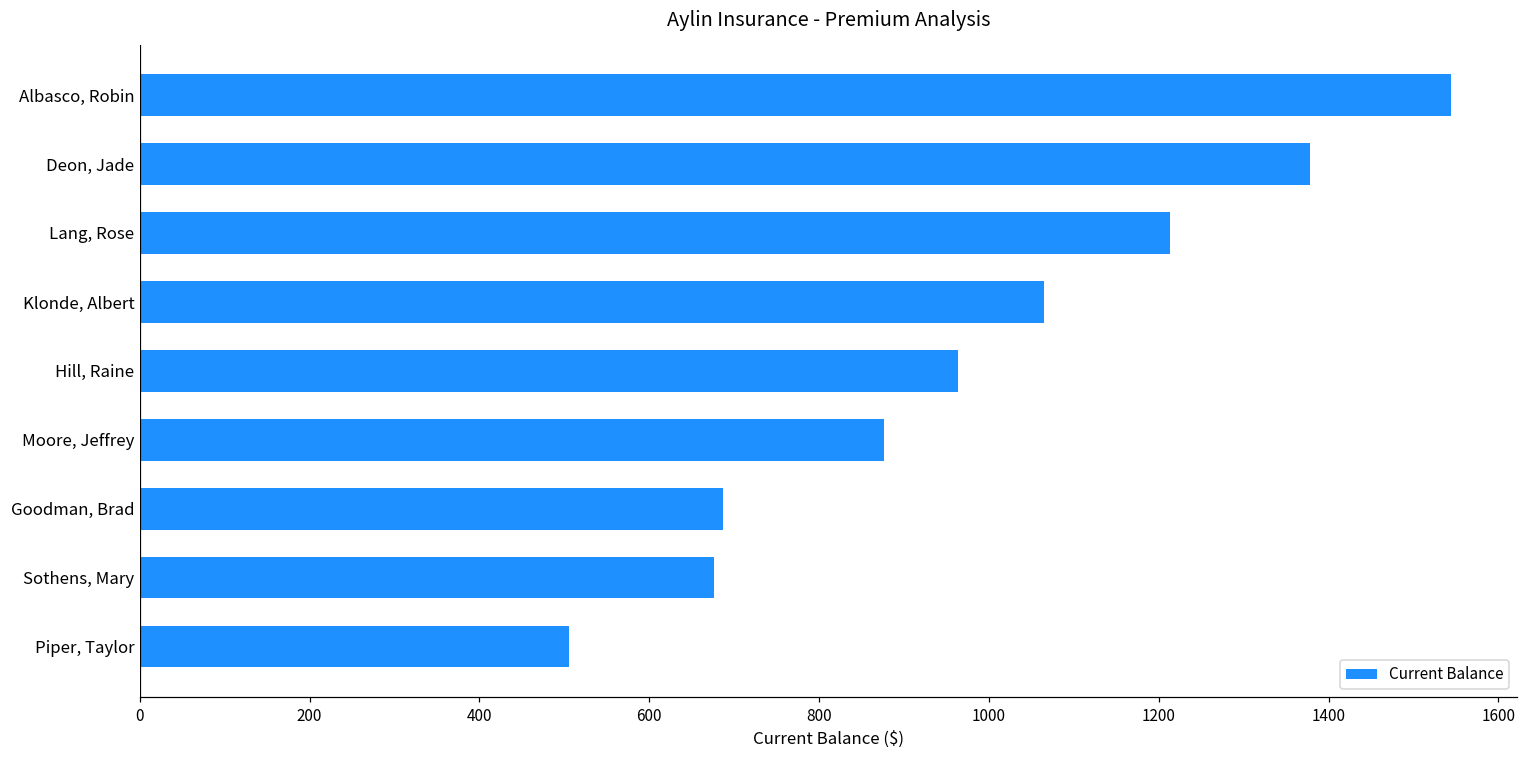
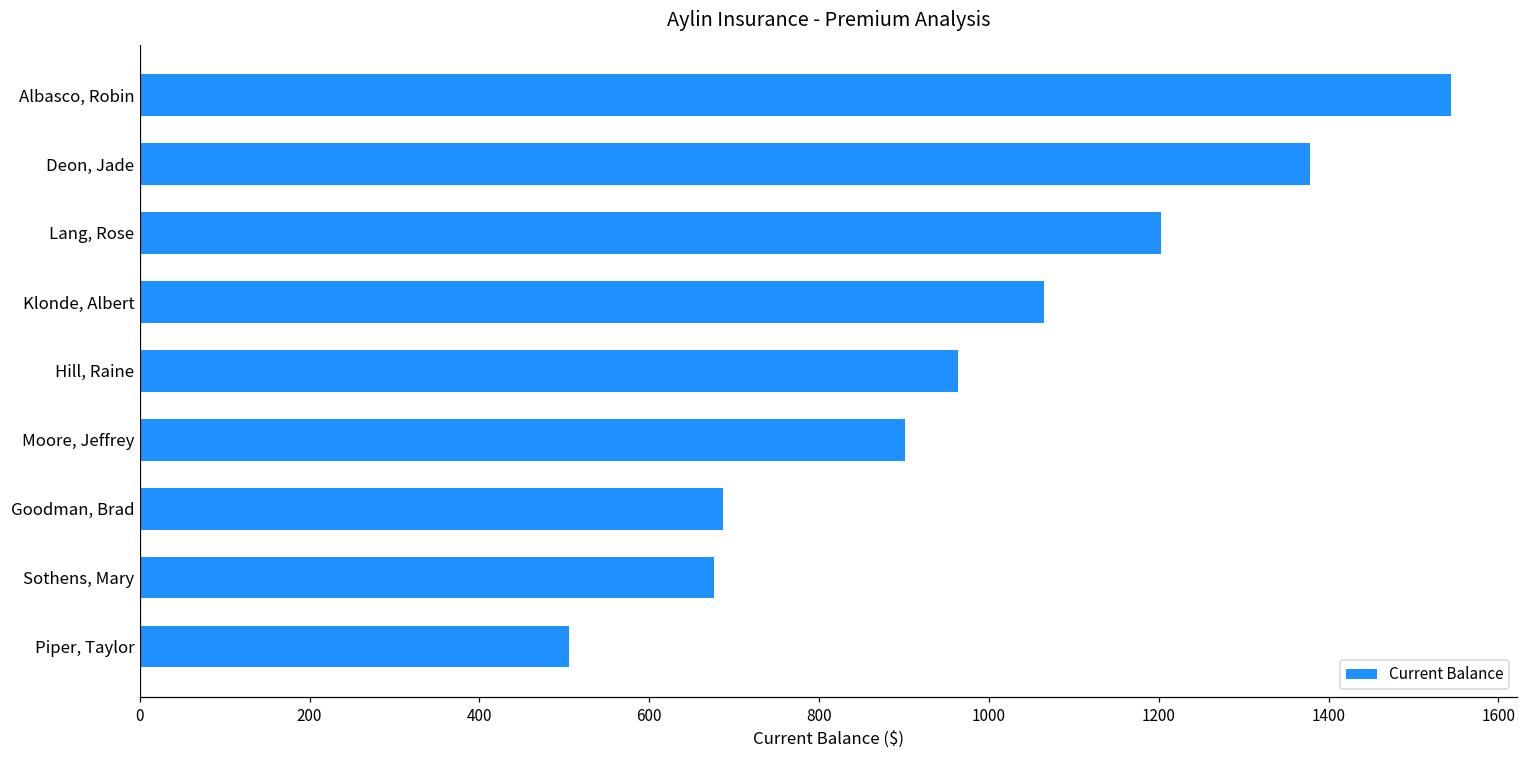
Lang, Rose: 1210 -> 1200
Moore, Jeffrey: 880 -> 900
